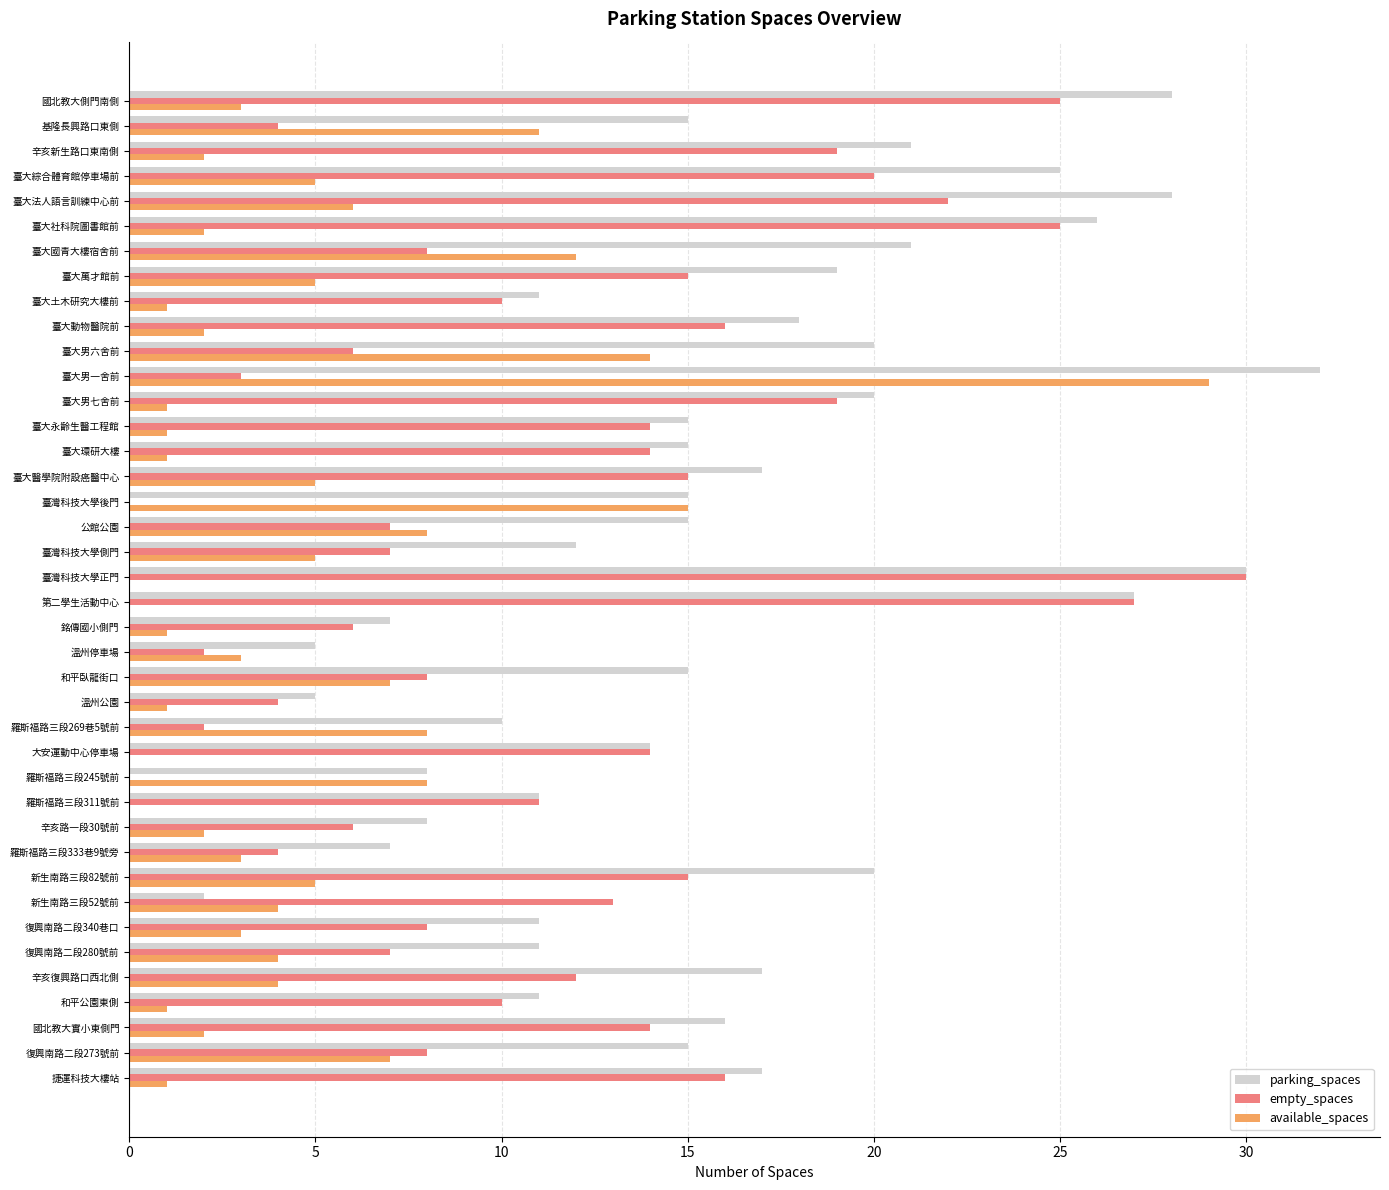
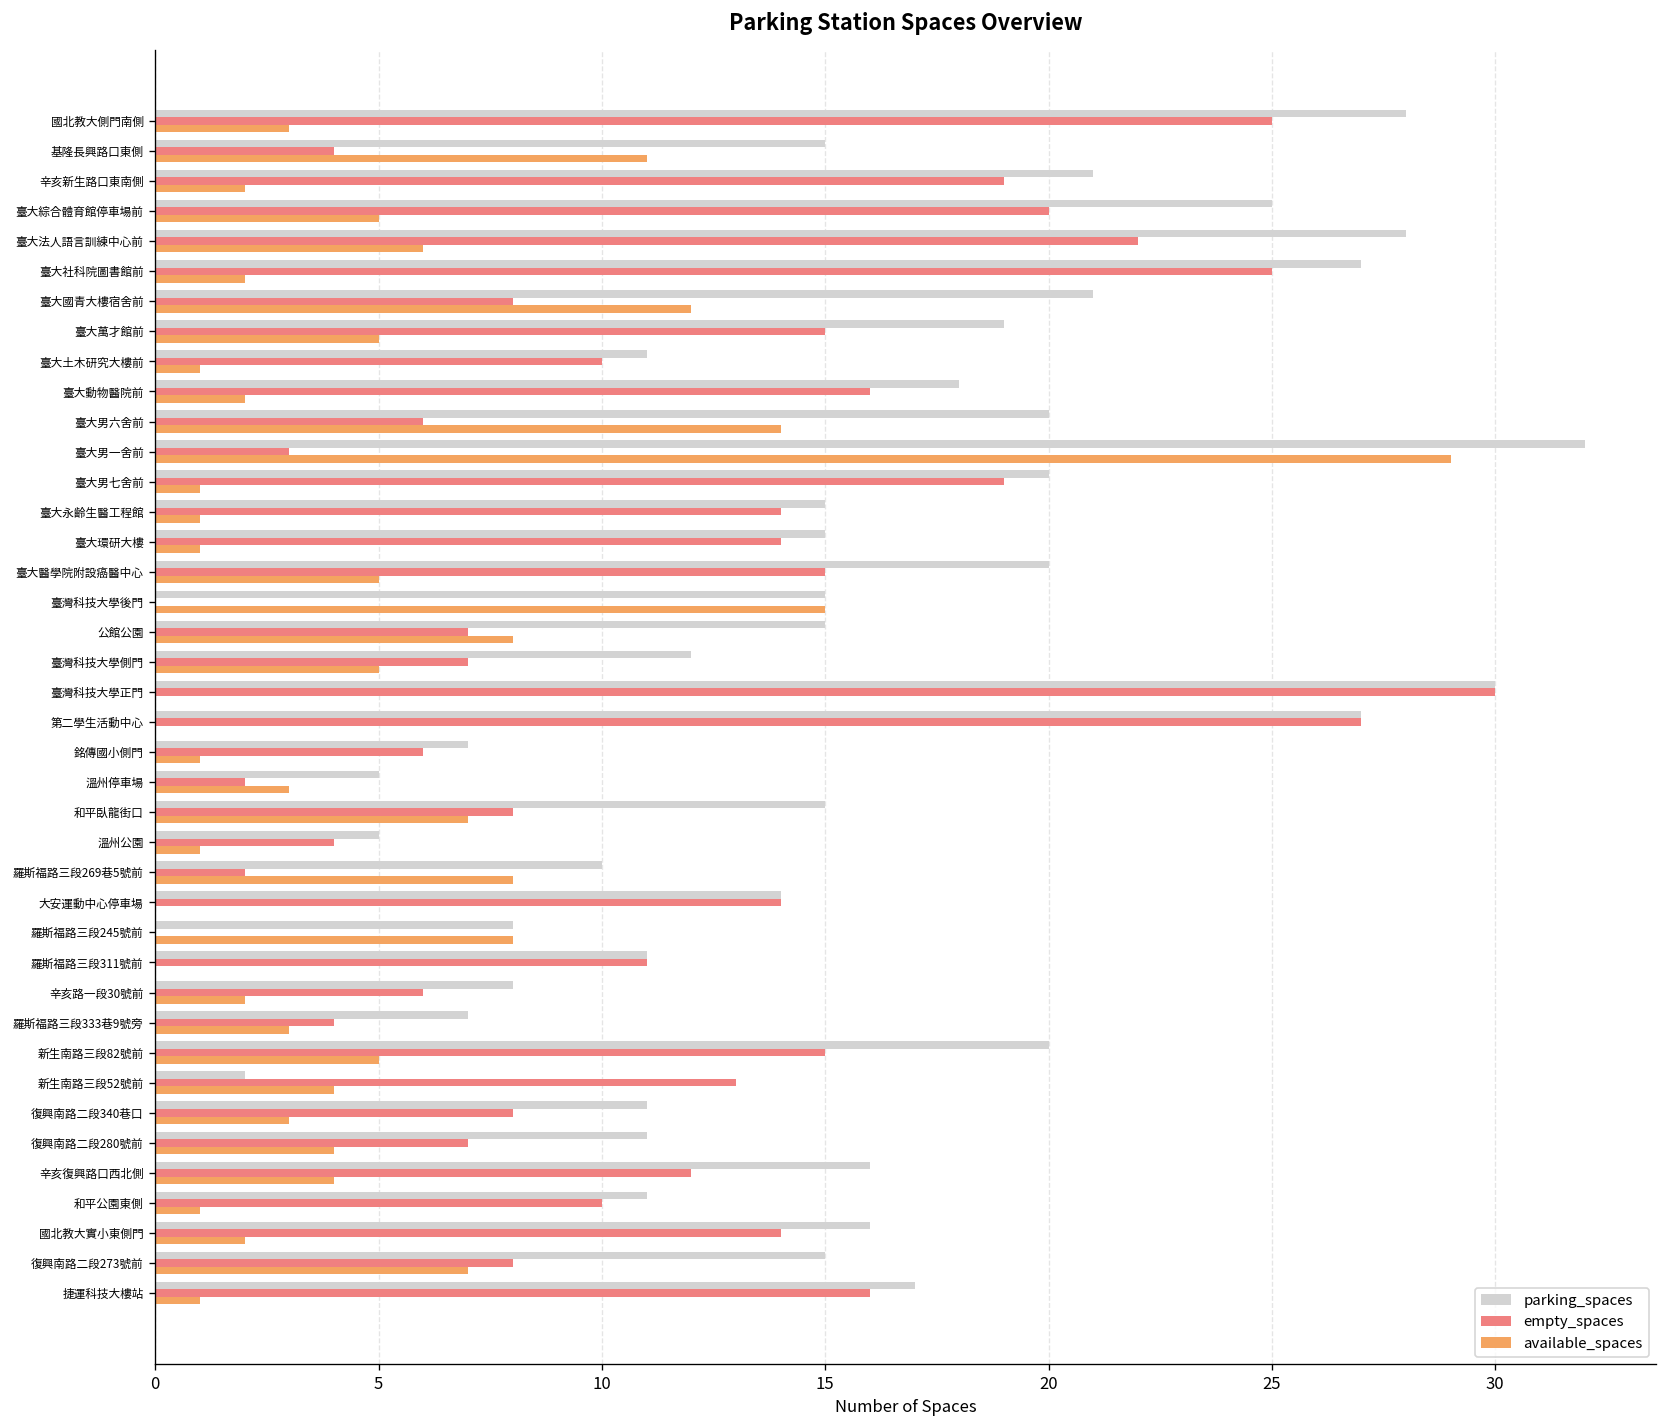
parking_spaces, 臺大社科院圖書館前: 26 -> 27
parking_spaces, 臺大醫學院附設癌醫中心: 17 -> 20
parking_spaces, 辛亥復興路口西北側: 17 -> 16
